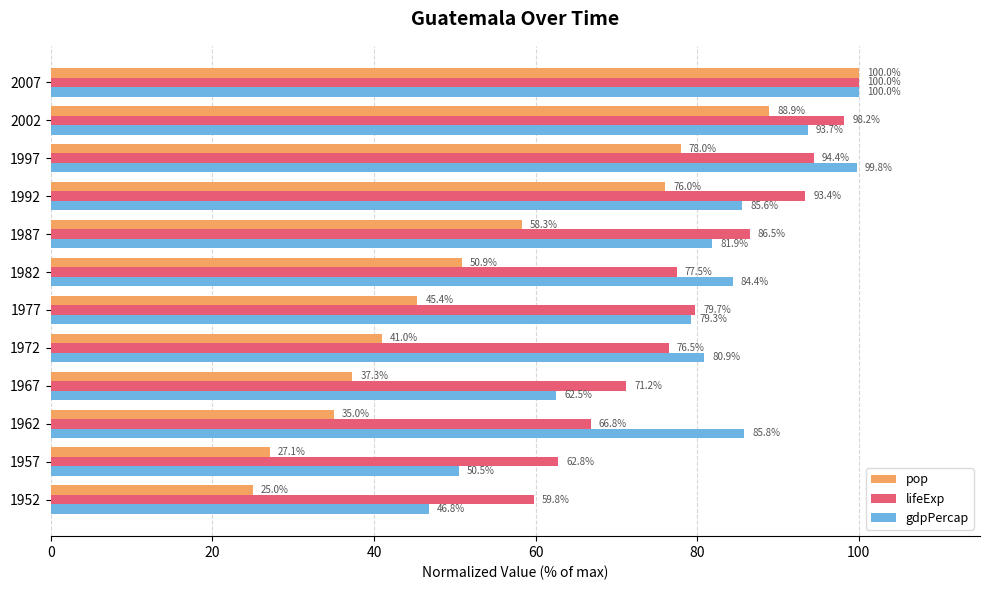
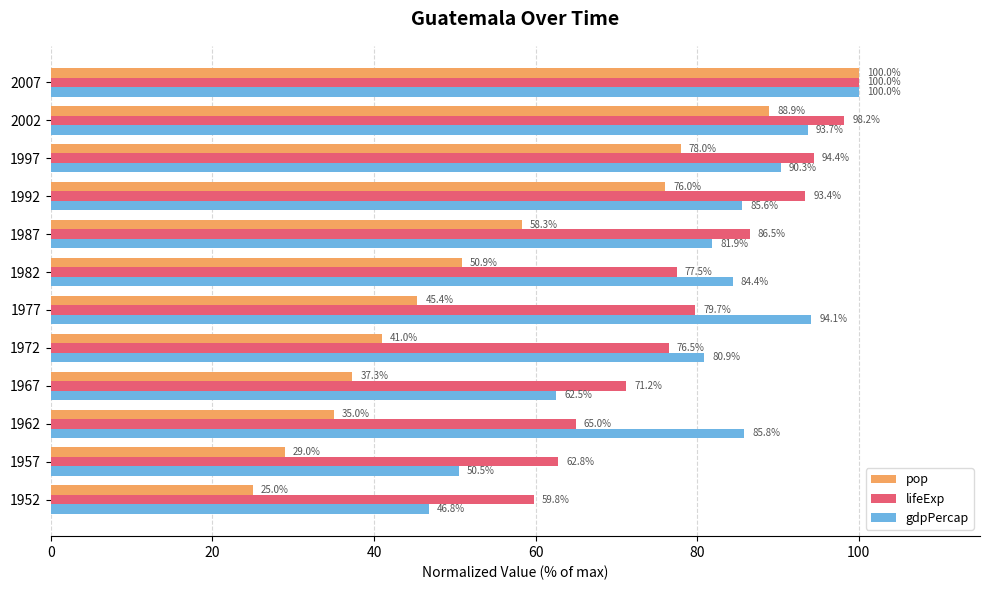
gdpPercap, 1997: 99.8% -> 90.3%
gdpPercap, 1977: 79.3% -> 94.1%
lifeExp, 1962: 66.8% -> 65.0%
pop, 1957: 27.1% -> 29.0%
